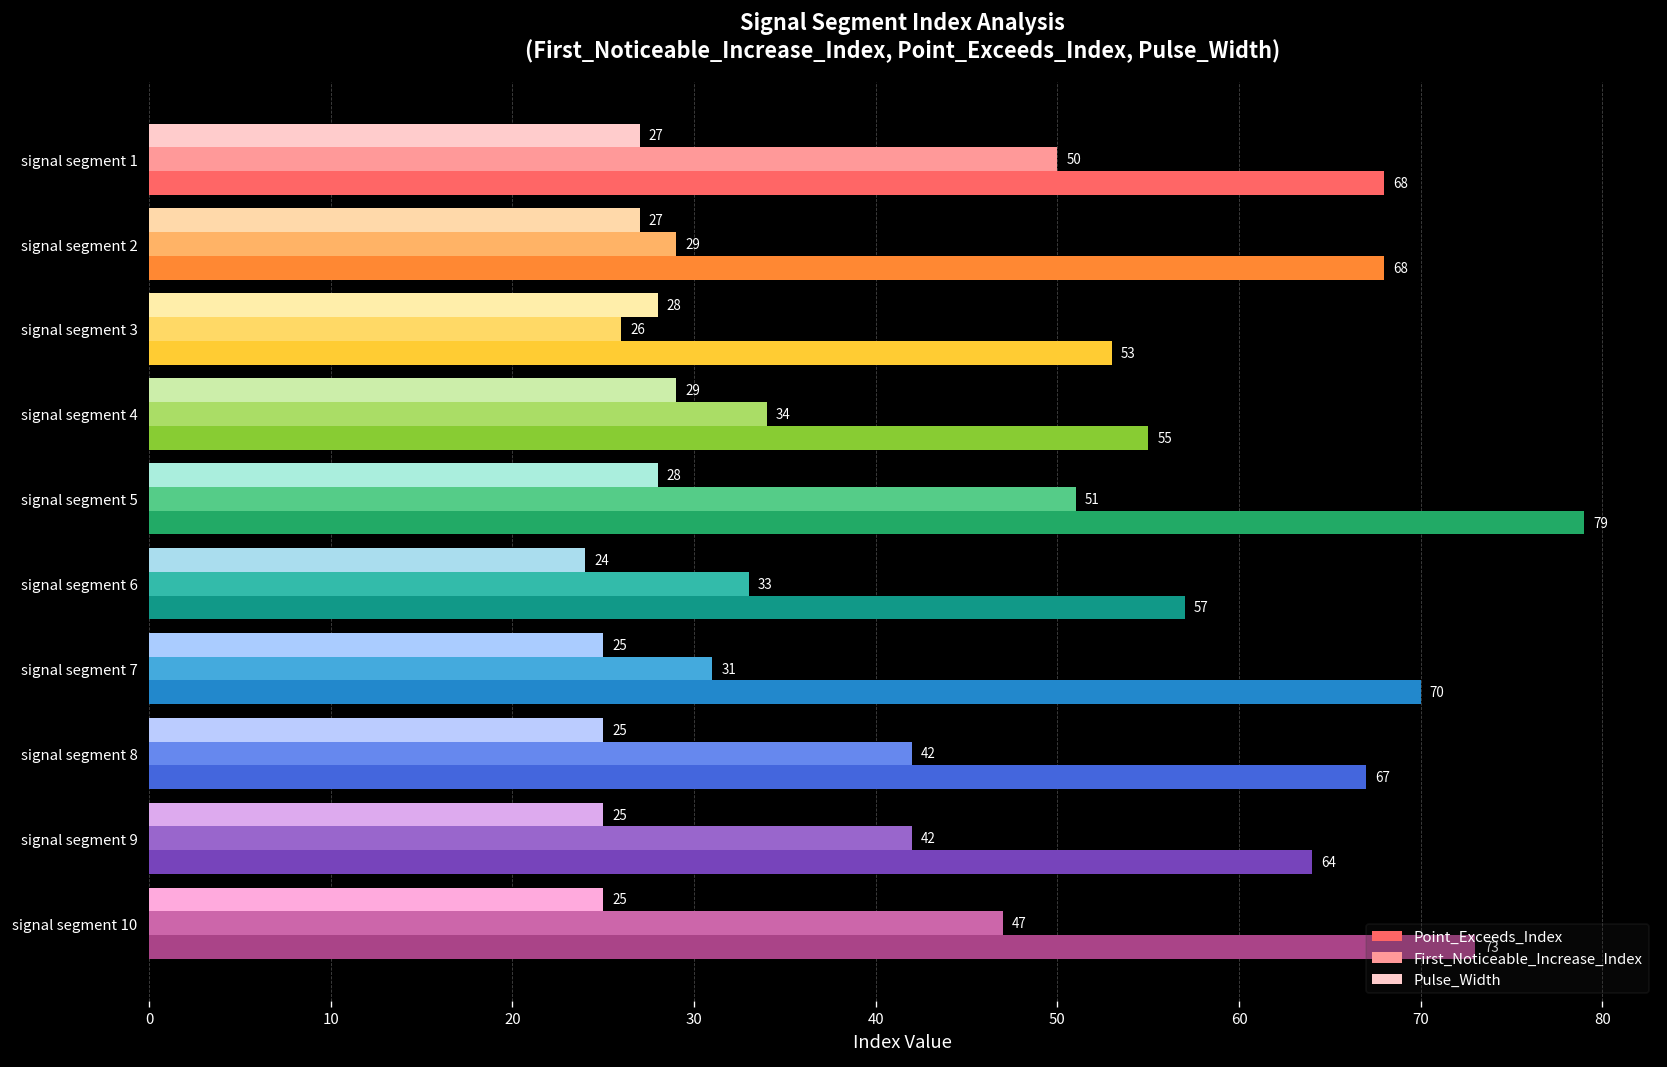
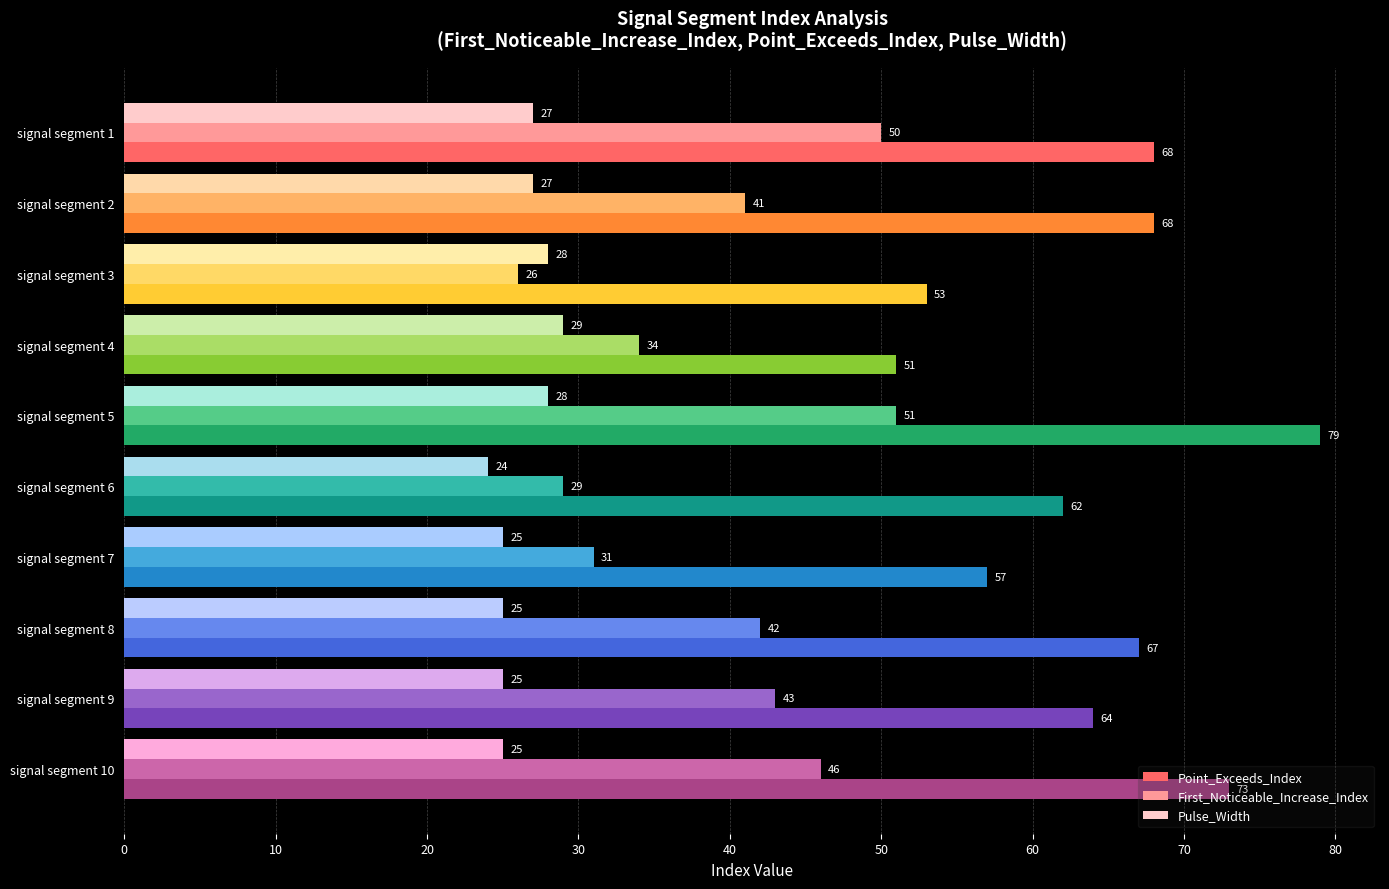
First_Noticeable_Increase_Index, signal segment 2: 29 -> 41
Point_Exceeds_Index, signal segment 4: 55 -> 51
First_Noticeable_Increase_Index, signal segment 6: 33 -> 29
Point_Exceeds_Index, signal segment 6: 57 -> 62
Point_Exceeds_Index, signal segment 7: 70 -> 57
First_Noticeable_Increase_Index, signal segment 9: 42 -> 43
First_Noticeable_Increase_Index, signal segment 10: 47 -> 46
